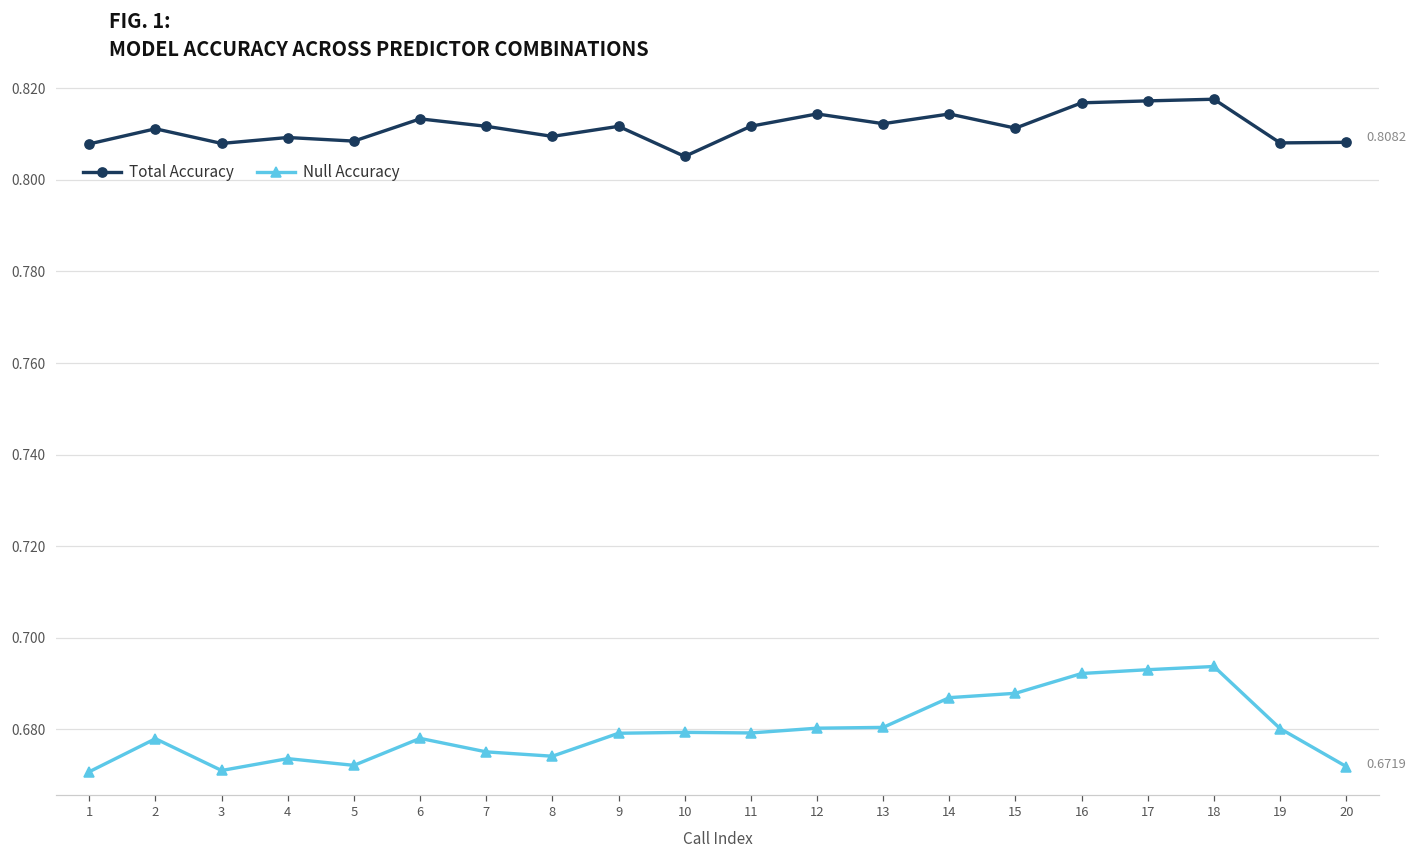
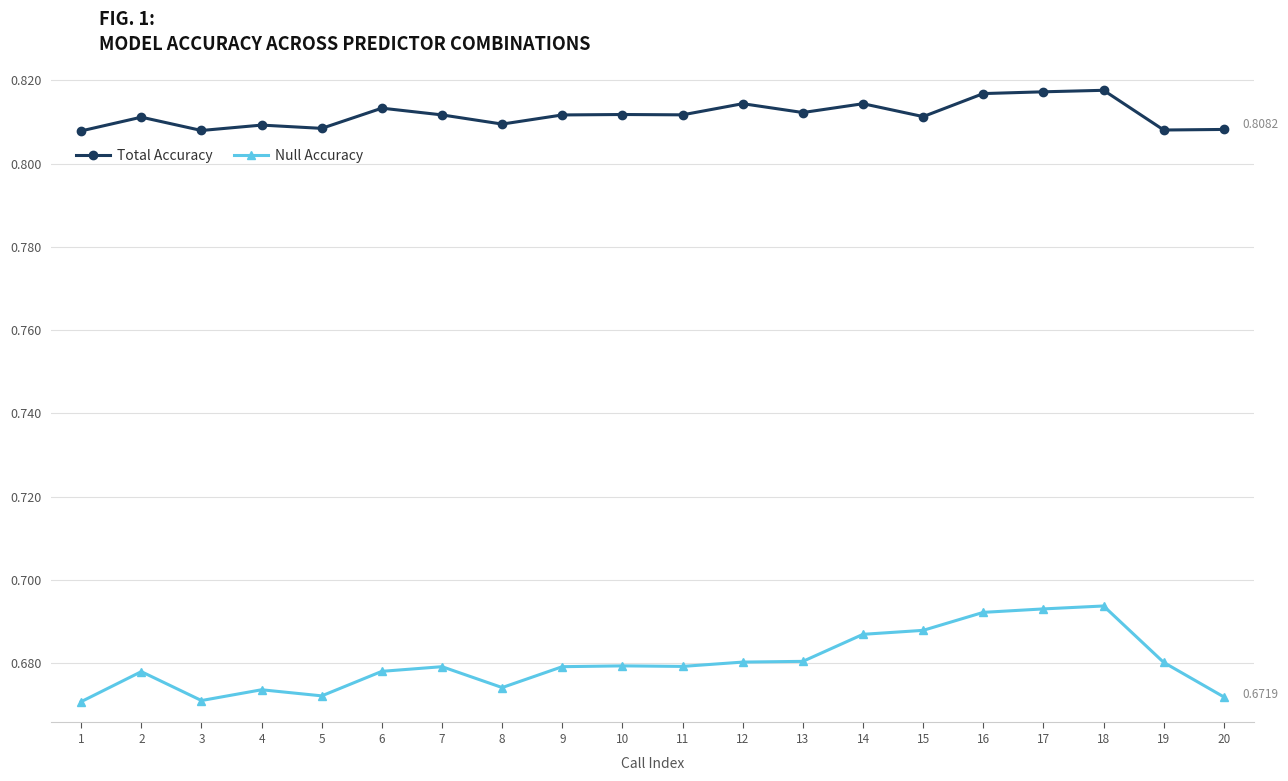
Null Accuracy, 7: 0.675 -> 0.679
Total Accuracy, 10: 0.805 -> 0.812
